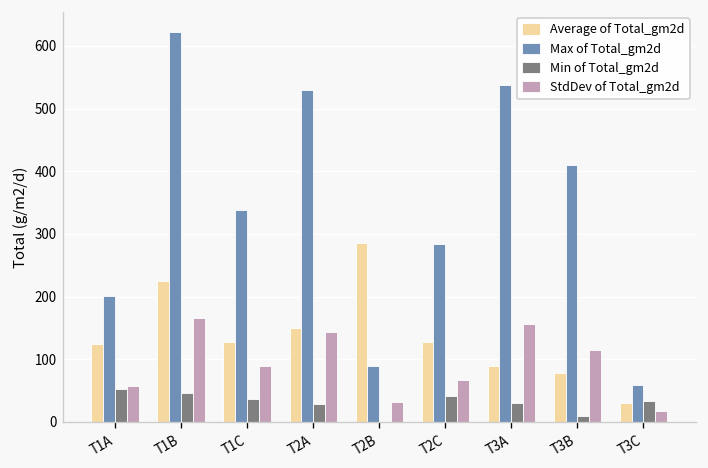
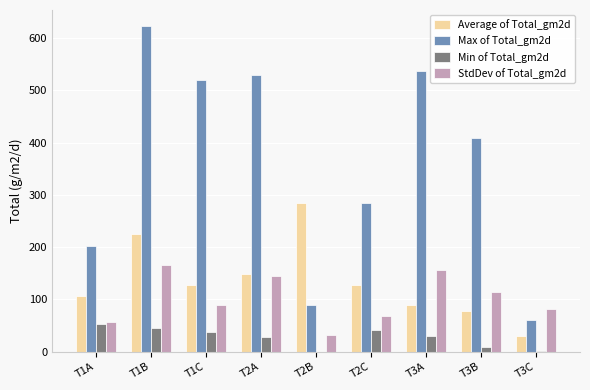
Average of Total_gm2d, T1A: 120 -> 110
Max of Total_gm2d, T1C: 340 -> 520
Min of Total_gm2d, T3C: 30 -> 0
StdDev of Total_gm2d, T3C: 20 -> 80
